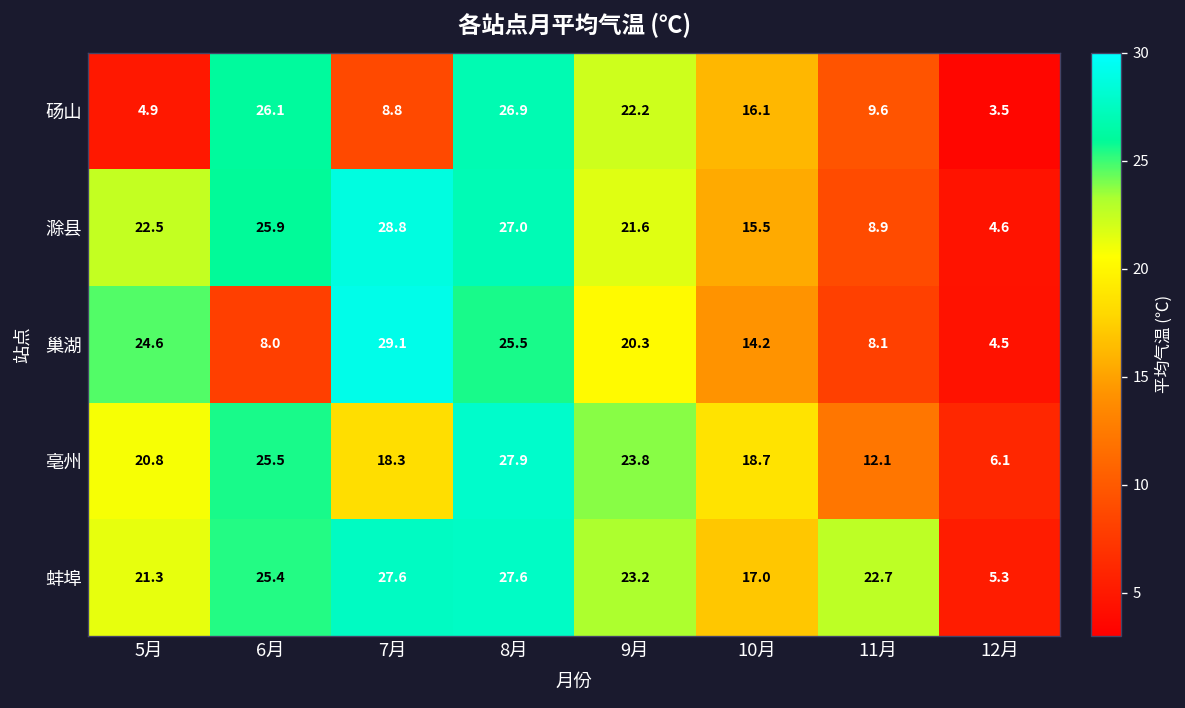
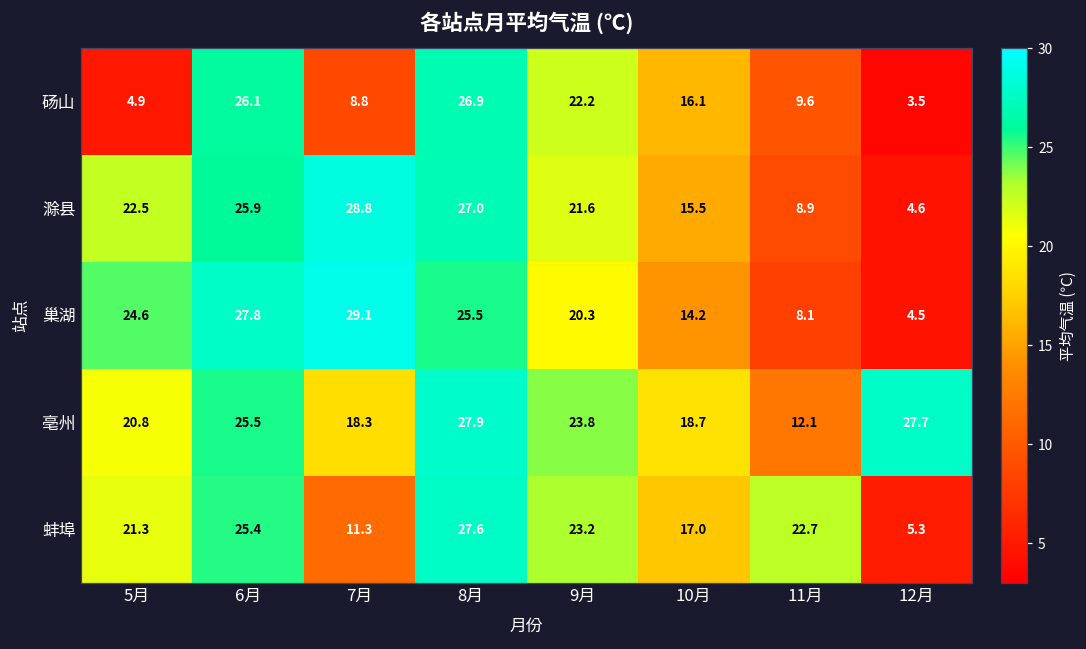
巢湖, 6月: 8.0 -> 27.8
亳州, 12月: 6.1 -> 27.7
蚌埠, 7月: 27.6 -> 11.3
